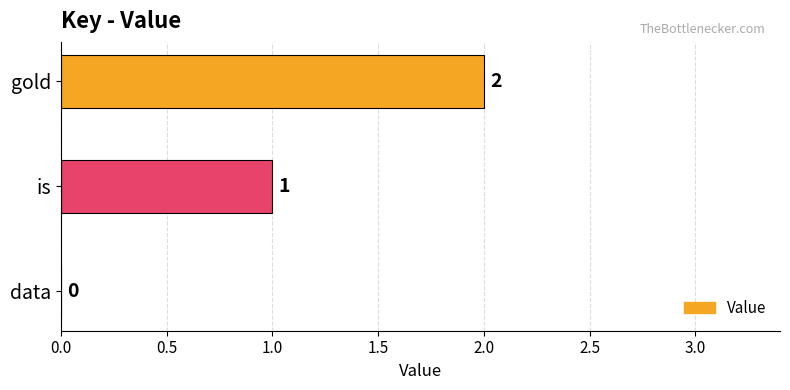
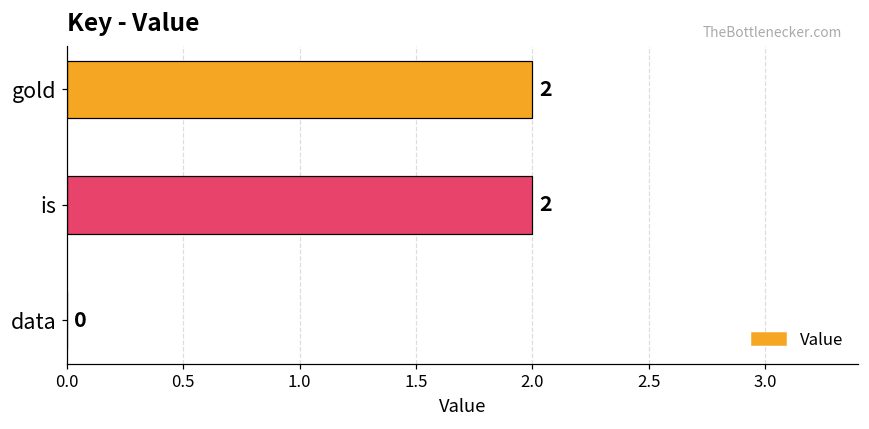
is: 1 -> 2
